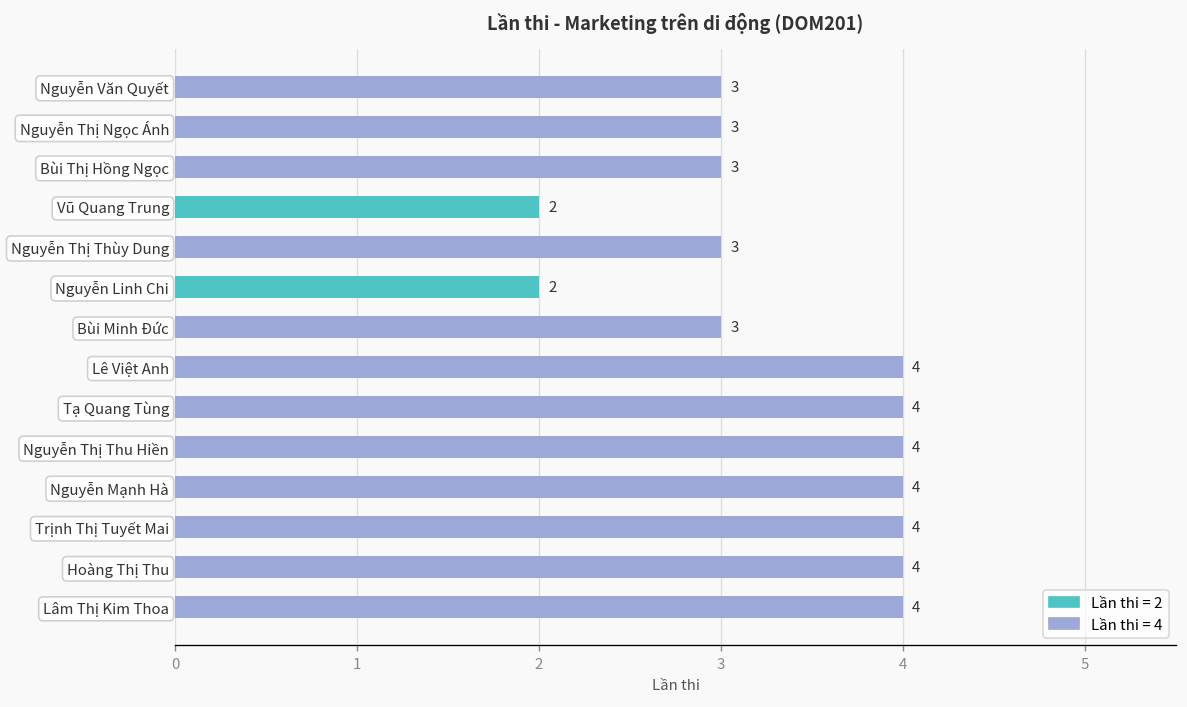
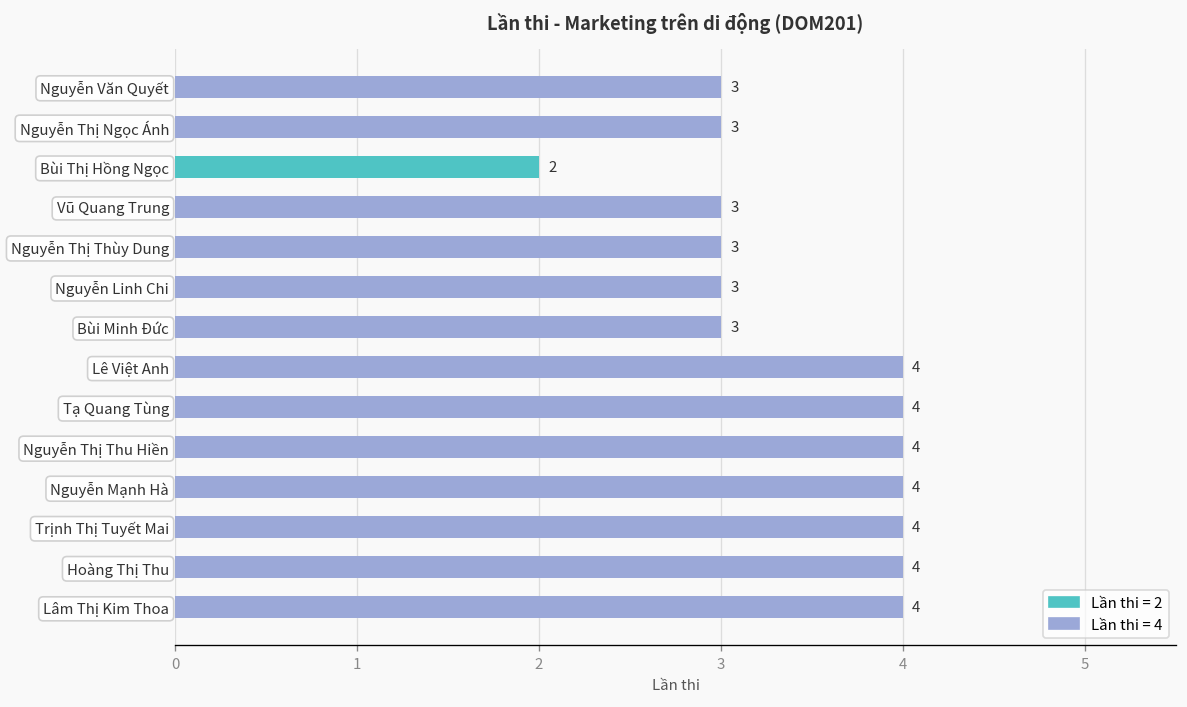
Bùi Thị Hồng Ngọc: 3 -> 2
Vũ Quang Trung: 2 -> 3
Nguyễn Linh Chi: 2 -> 3
